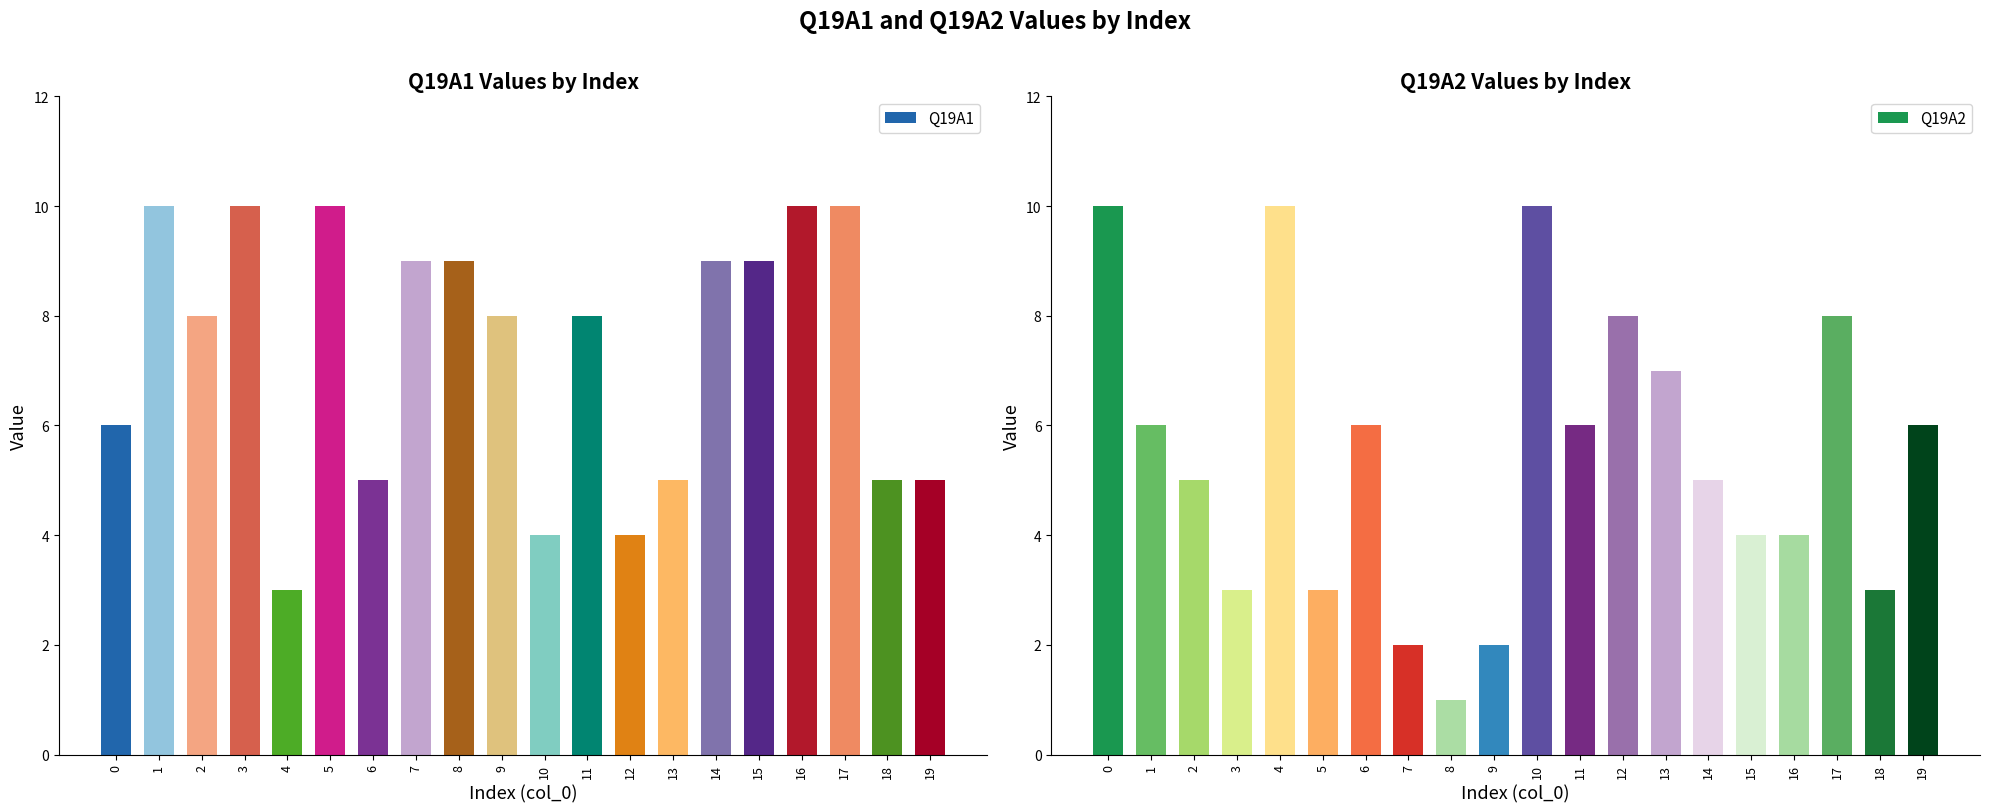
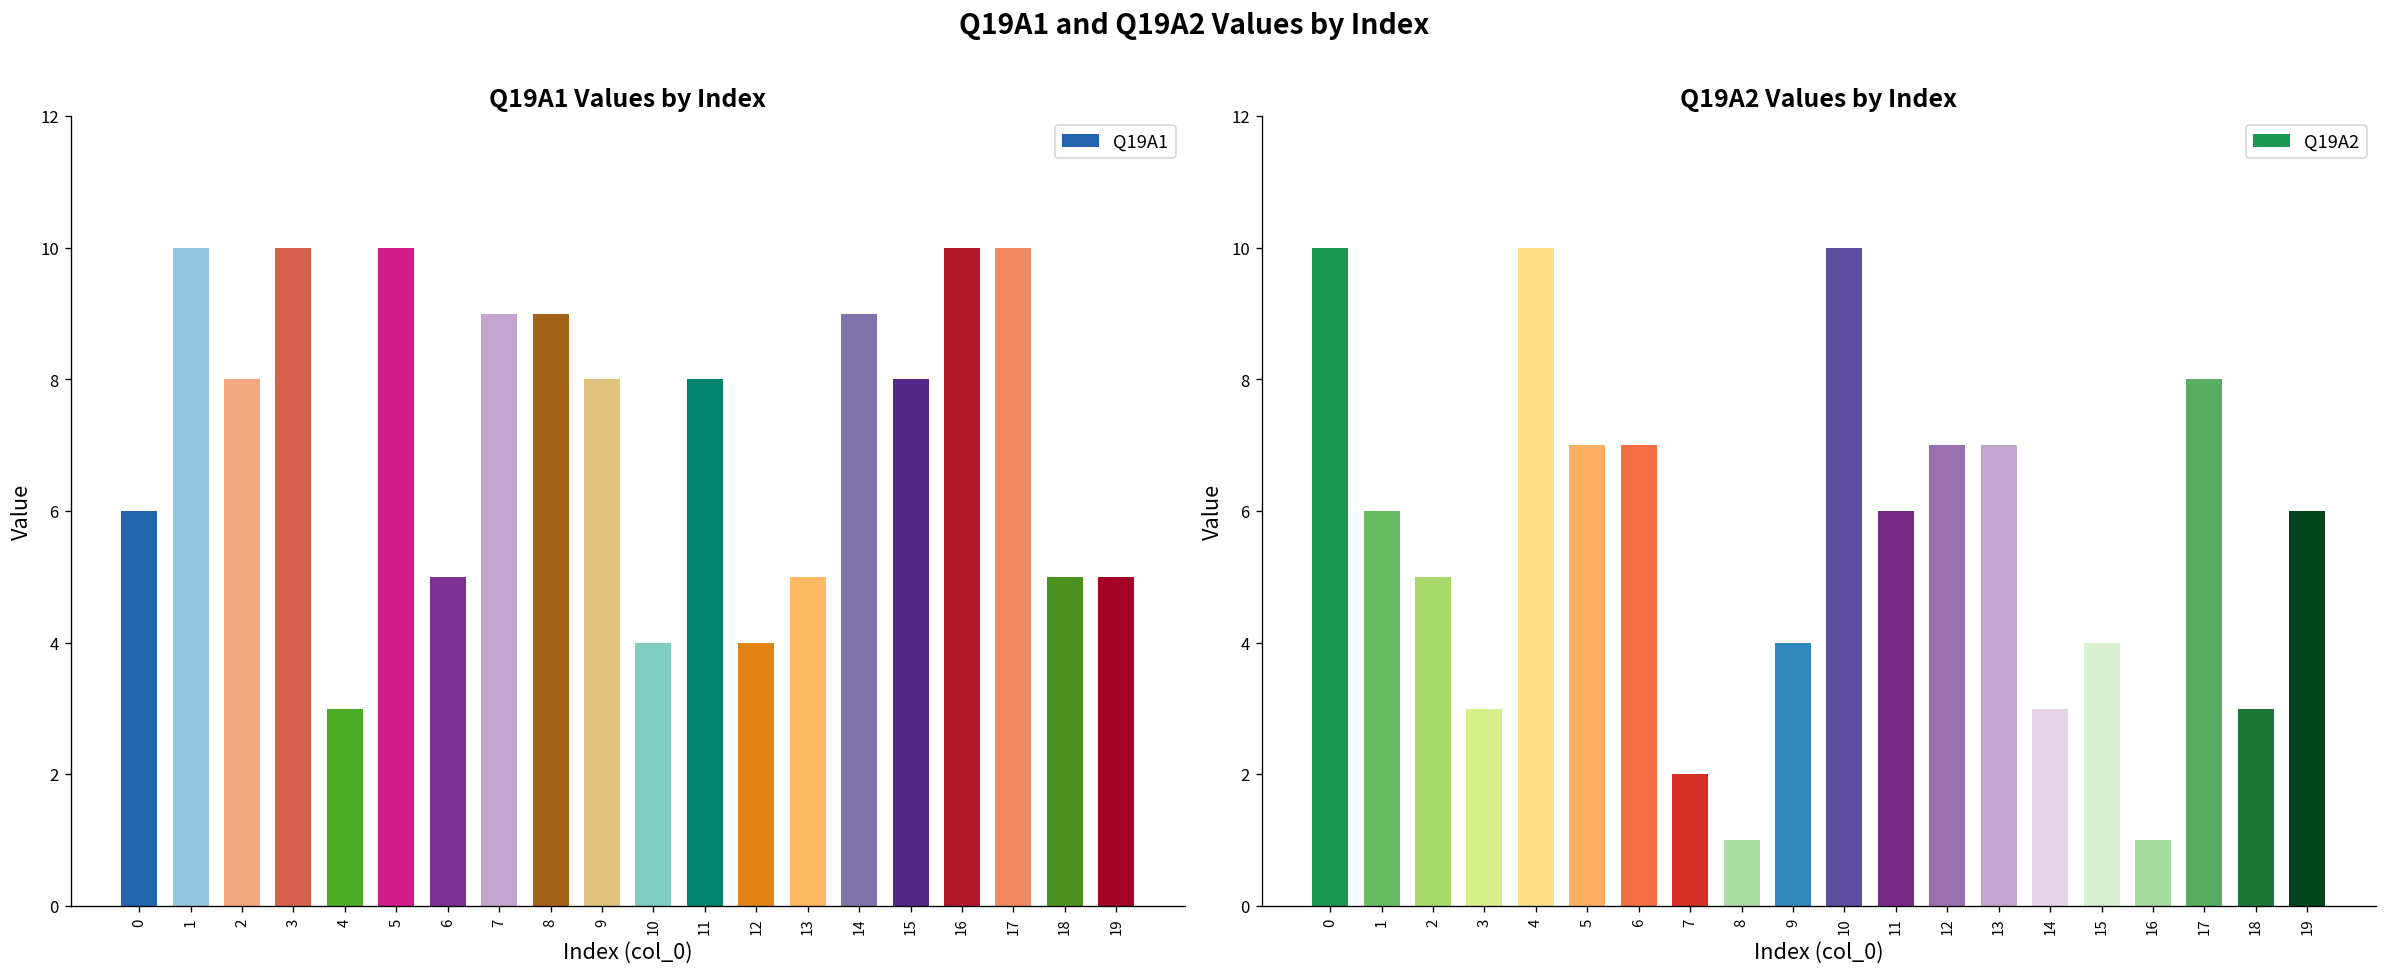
Q19A1 Values by Index, 15: 9 -> 8
Q19A2 Values by Index, 5: 3 -> 7
Q19A2 Values by Index, 6: 6 -> 7
Q19A2 Values by Index, 9: 2 -> 4
Q19A2 Values by Index, 12: 8 -> 7
Q19A2 Values by Index, 14: 5 -> 3
Q19A2 Values by Index, 16: 4 -> 1
